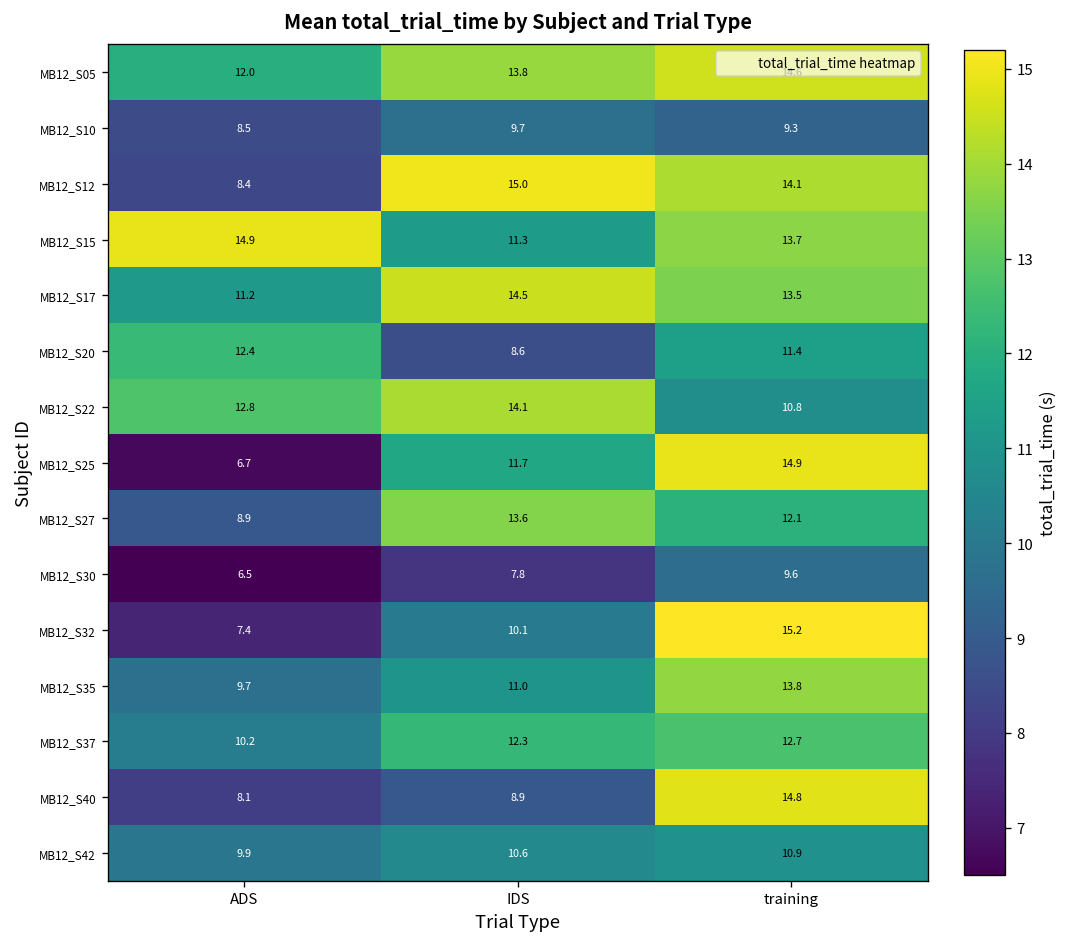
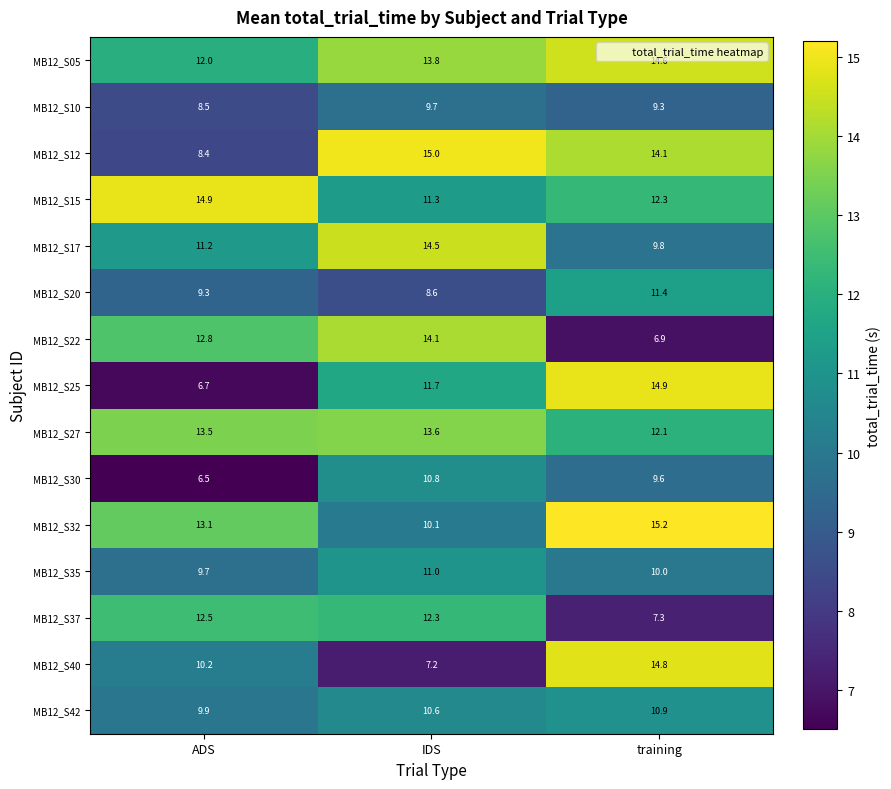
MB12_S15, training: 13.7 -> 12.3
MB12_S17, training: 13.5 -> 9.8
MB12_S20, ADS: 12.4 -> 9.3
MB12_S22, training: 10.8 -> 6.9
MB12_S27, ADS: 8.9 -> 13.5
MB12_S30, IDS: 7.8 -> 10.8
MB12_S32, ADS: 7.4 -> 13.1
MB12_S35, training: 13.8 -> 10.0
MB12_S37, ADS: 10.2 -> 12.5
MB12_S37, training: 12.7 -> 7.3
MB12_S40, ADS: 8.1 -> 10.2
MB12_S40, IDS: 8.9 -> 7.2
